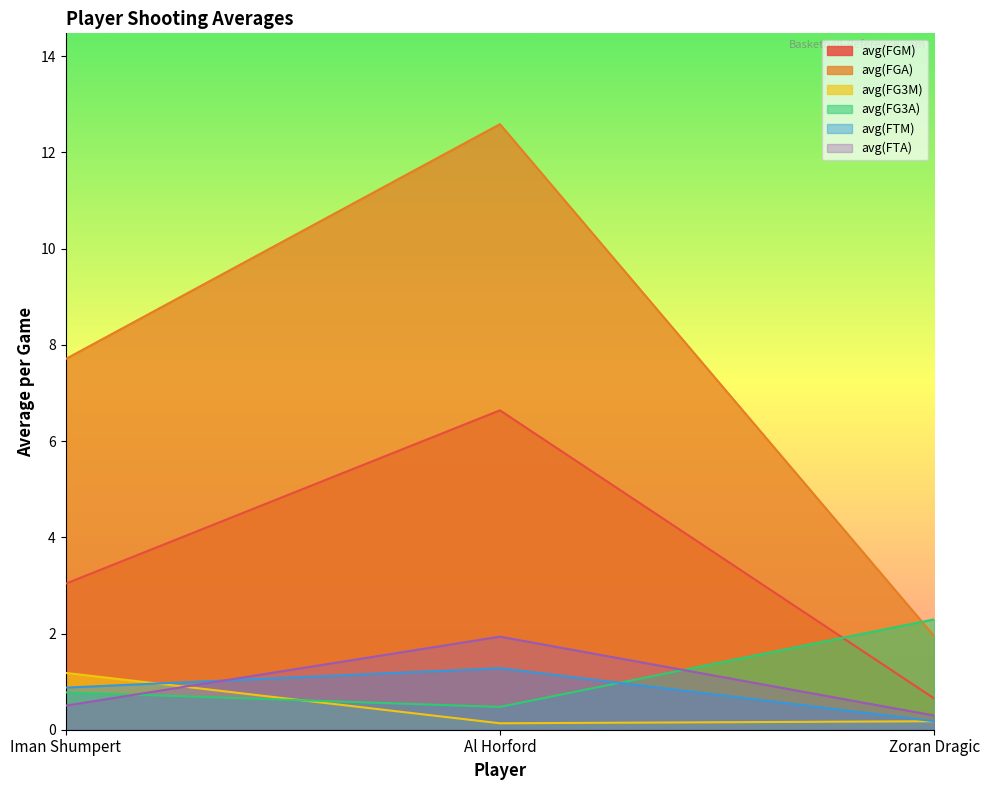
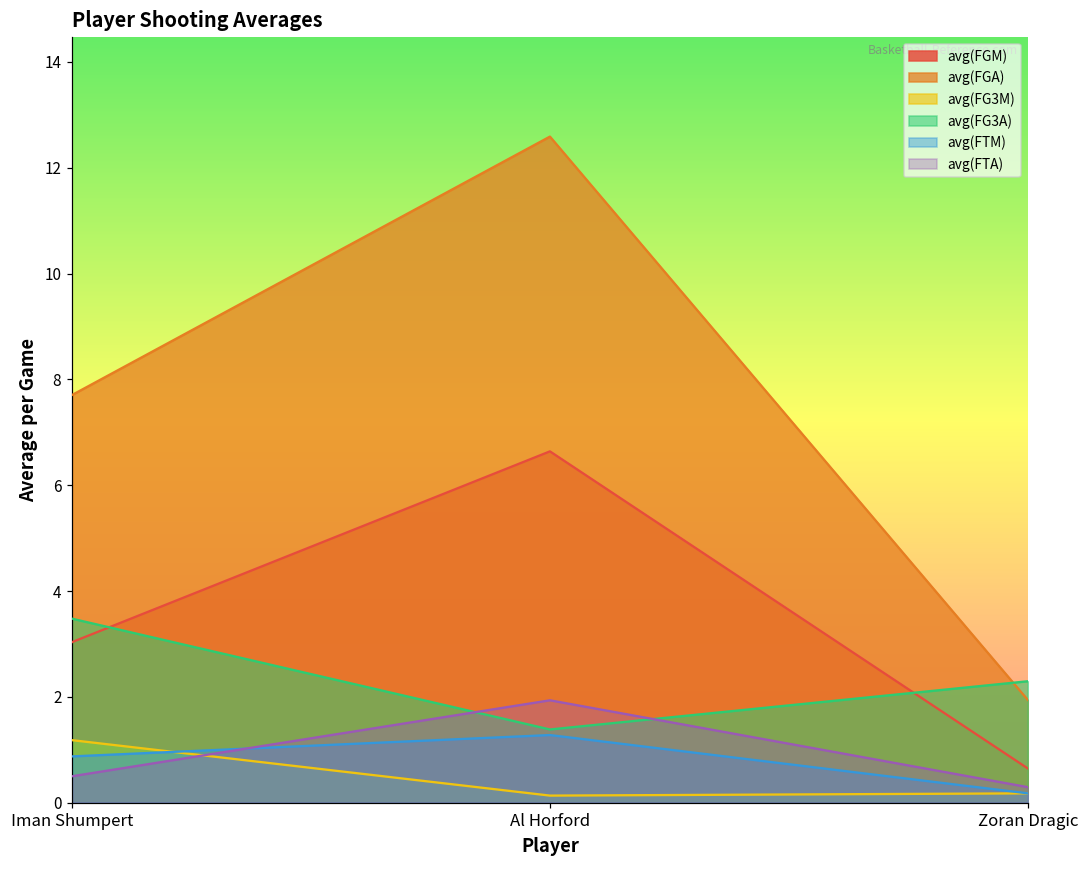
avg(FG3A), Iman Shumpert: 0.8 -> 3.5
avg(FG3A), Al Horford: 0.5 -> 1.4
